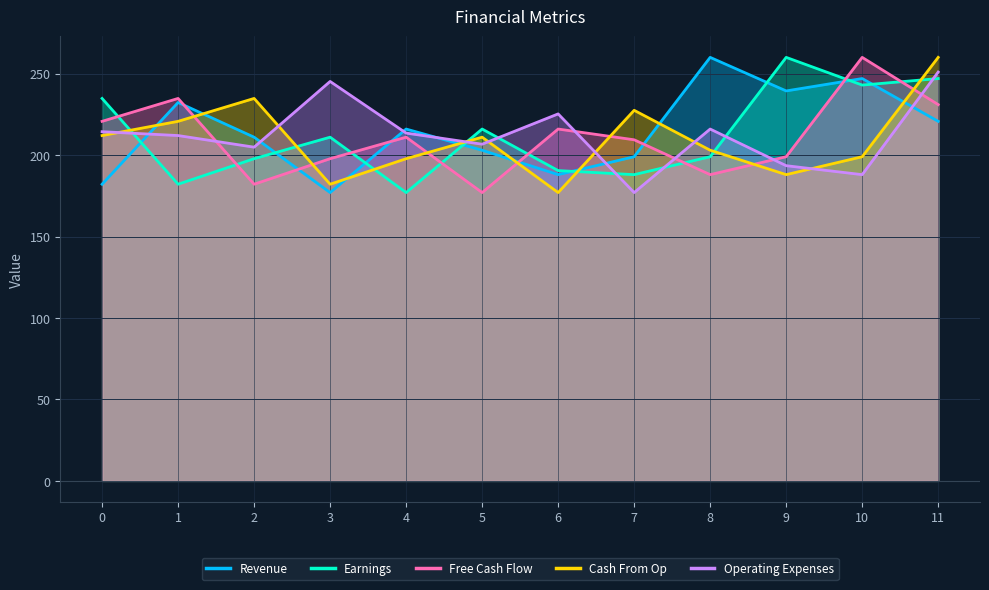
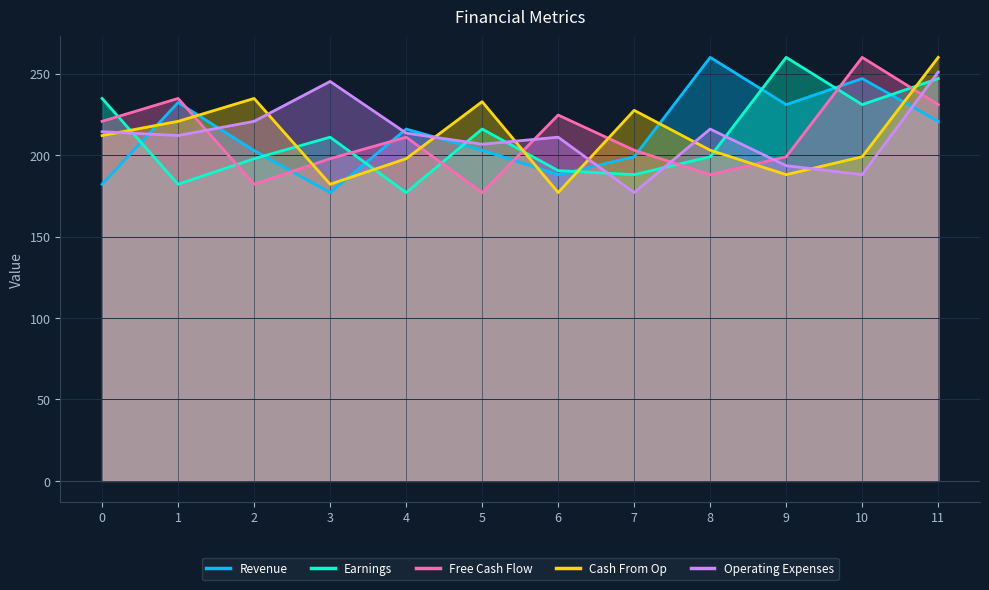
Revenue, 2: 211 -> 203
Operating Expenses, 2: 205 -> 221
Cash From Op, 5: 211 -> 233
Free Cash Flow, 6: 216 -> 225
Operating Expenses, 6: 225 -> 211
Free Cash Flow, 7: 209 -> 203
Revenue, 9: 239 -> 231
Earnings, 10: 243 -> 231
